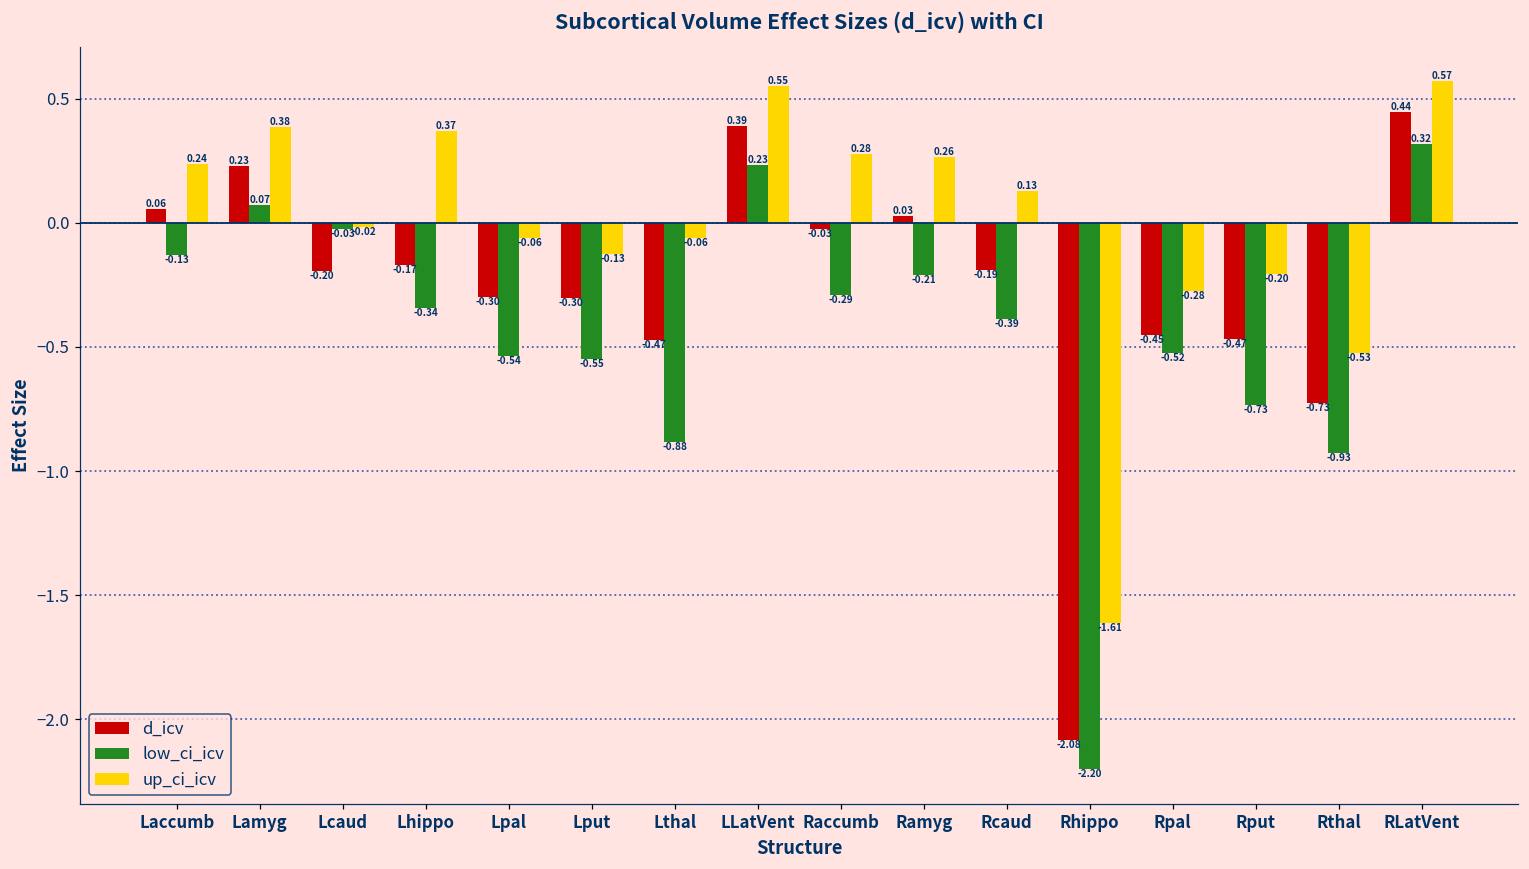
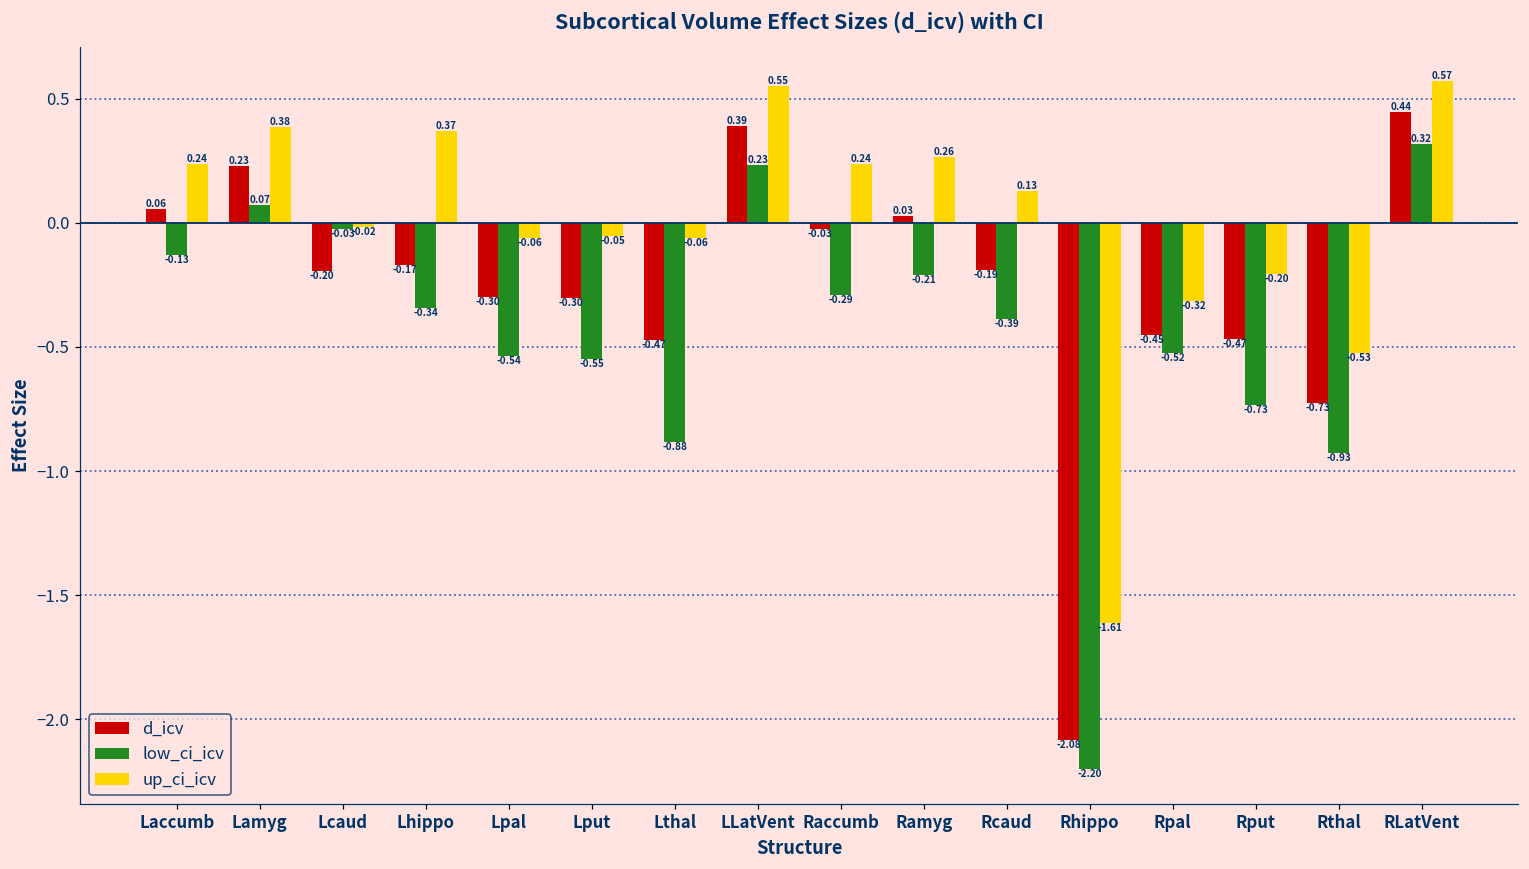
up_ci_icv, Lput: -0.13 -> -0.05
up_ci_icv, Raccumb: 0.28 -> 0.24
up_ci_icv, Rpal: -0.28 -> -0.32
